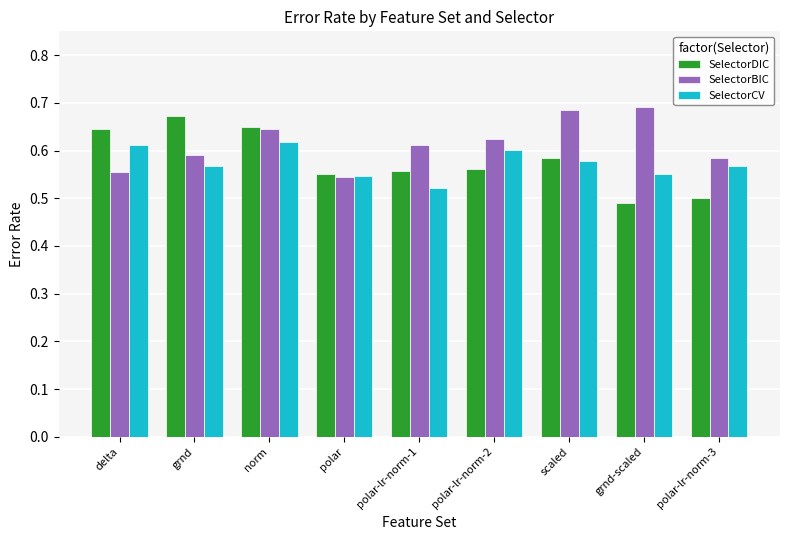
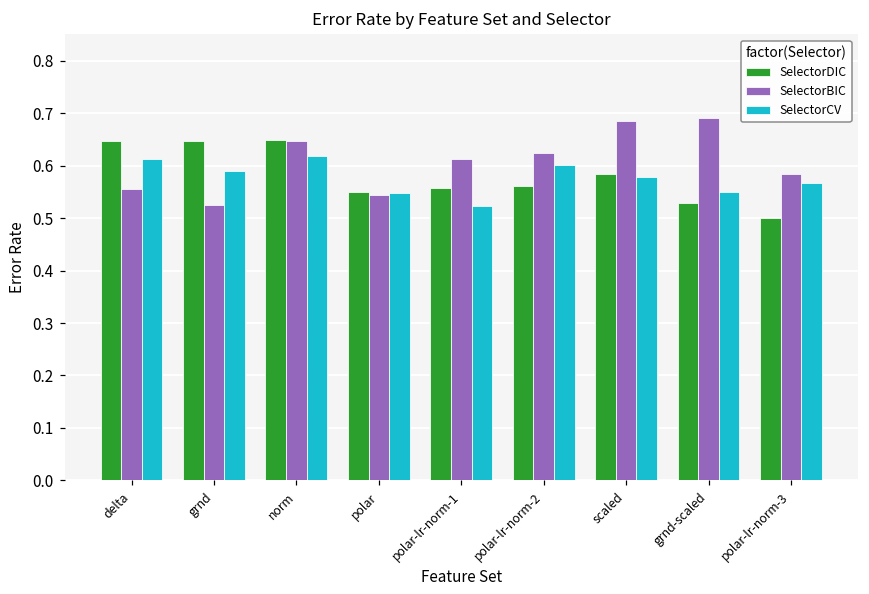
SelectorDIC, grnd: 0.67 -> 0.65
SelectorBIC, grnd: 0.59 -> 0.53
SelectorCV, grnd: 0.57 -> 0.59
SelectorDIC, grnd-scaled: 0.49 -> 0.53
